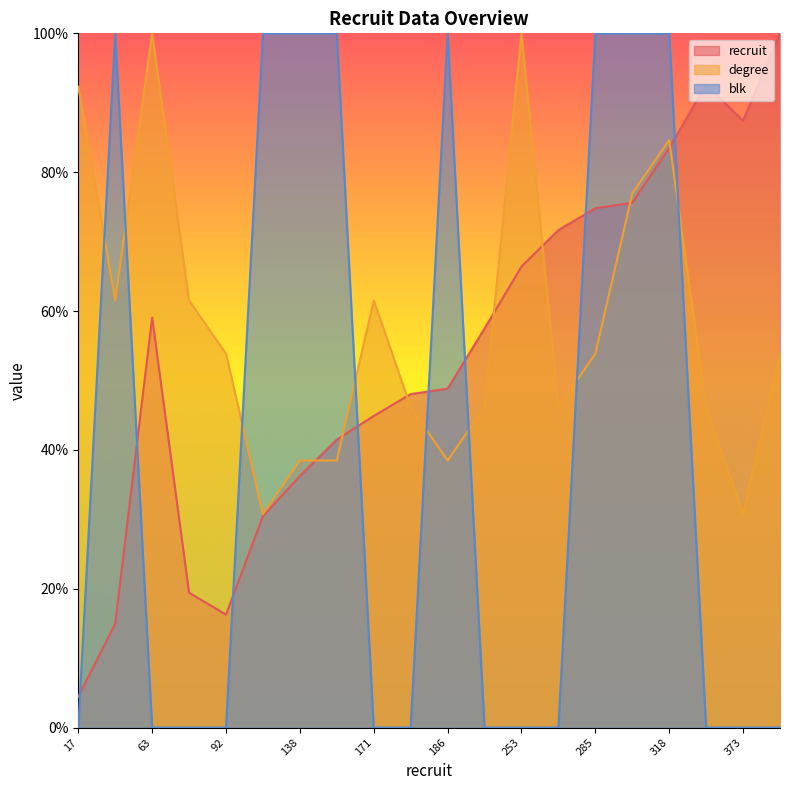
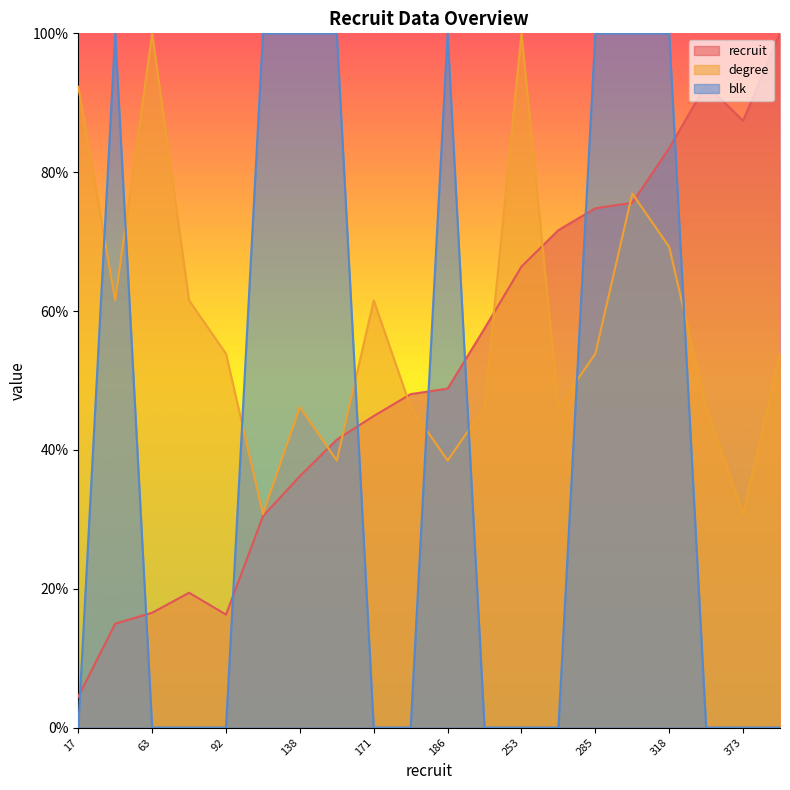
recruit, 63: 59% -> 17%
degree, 138: 38% -> 46%
degree, 318: 85% -> 69%
